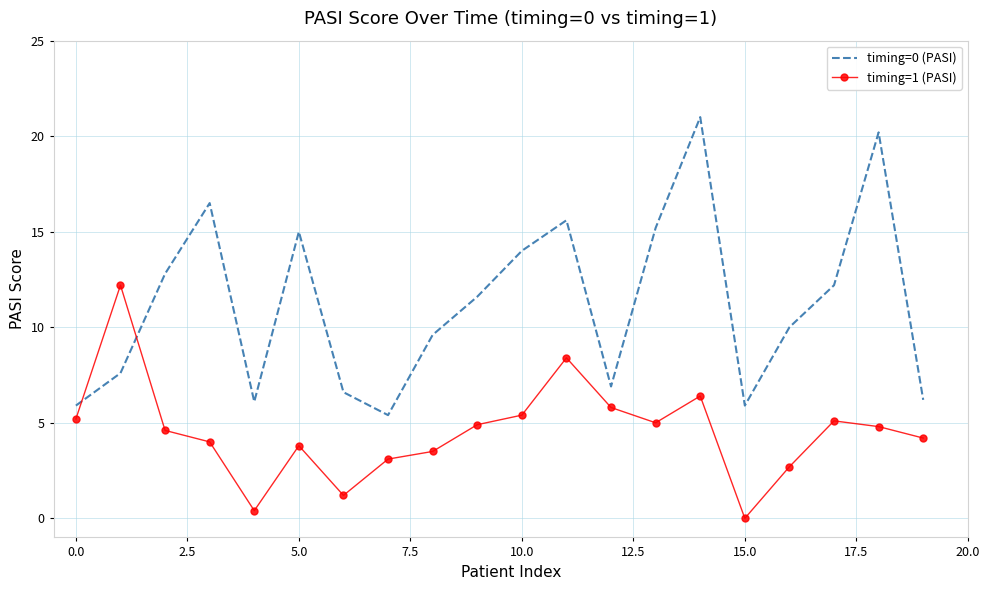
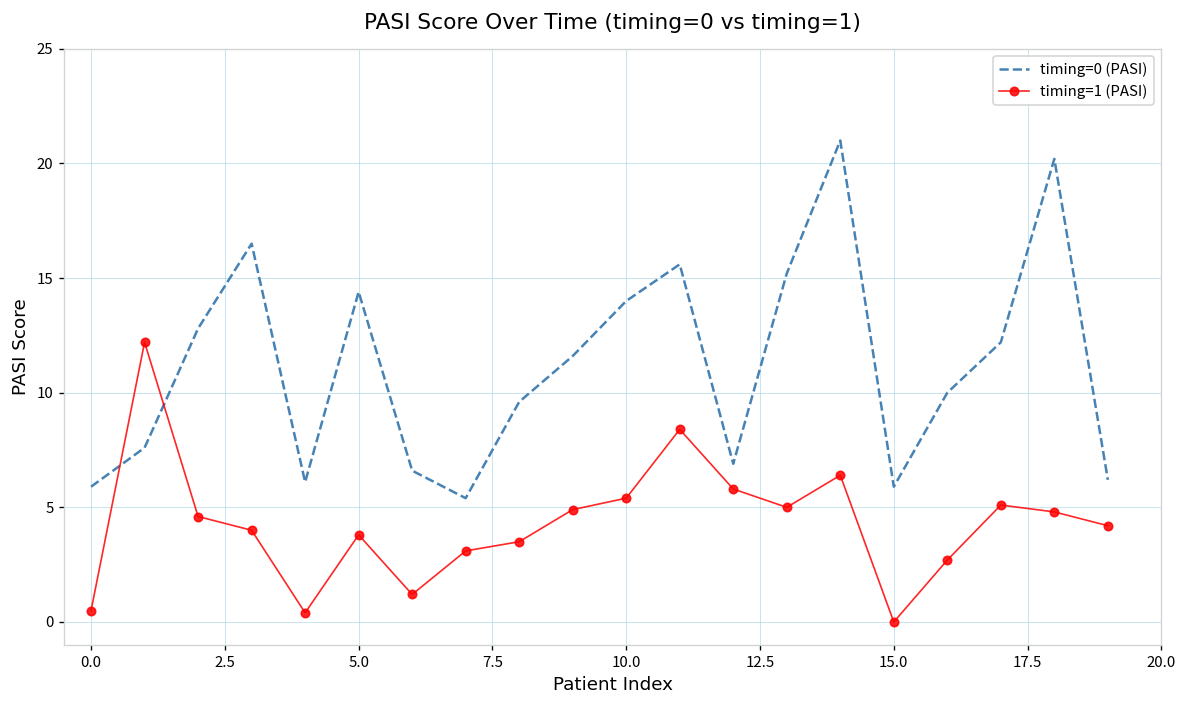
timing=1 (PASI), 0.0: 5.2 -> 0.5
timing=0 (PASI), 5.0: 15.0 -> 14.4
